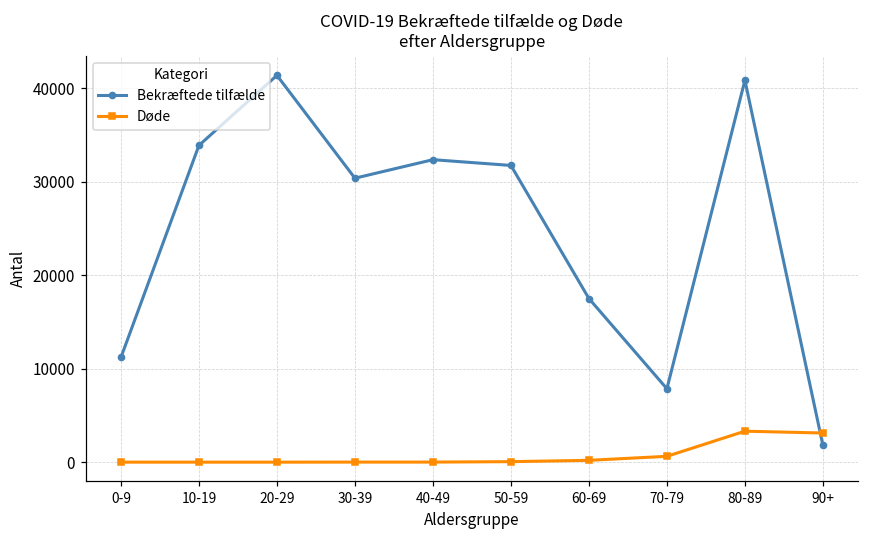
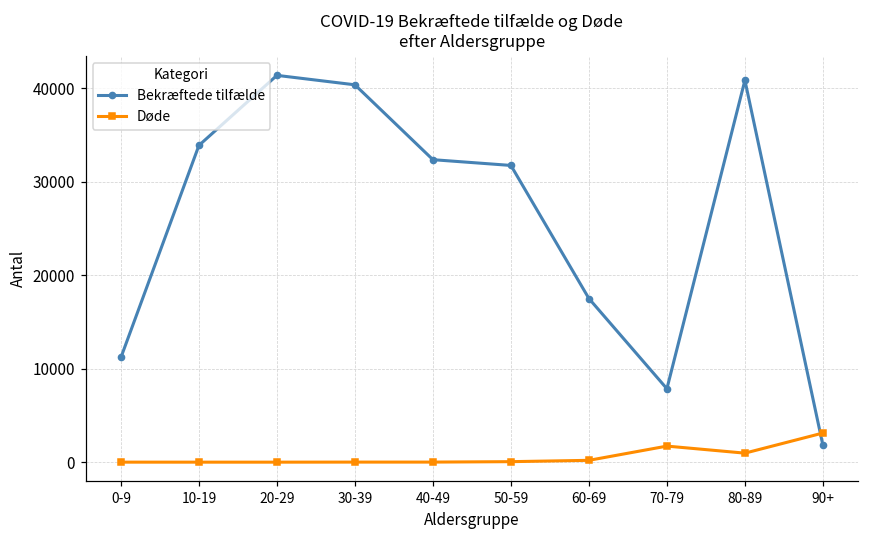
Bekræftede tilfælde, 30-39: 30000 -> 40000
Døde, 70-79: 1000 -> 2000
Døde, 80-89: 3000 -> 1000
